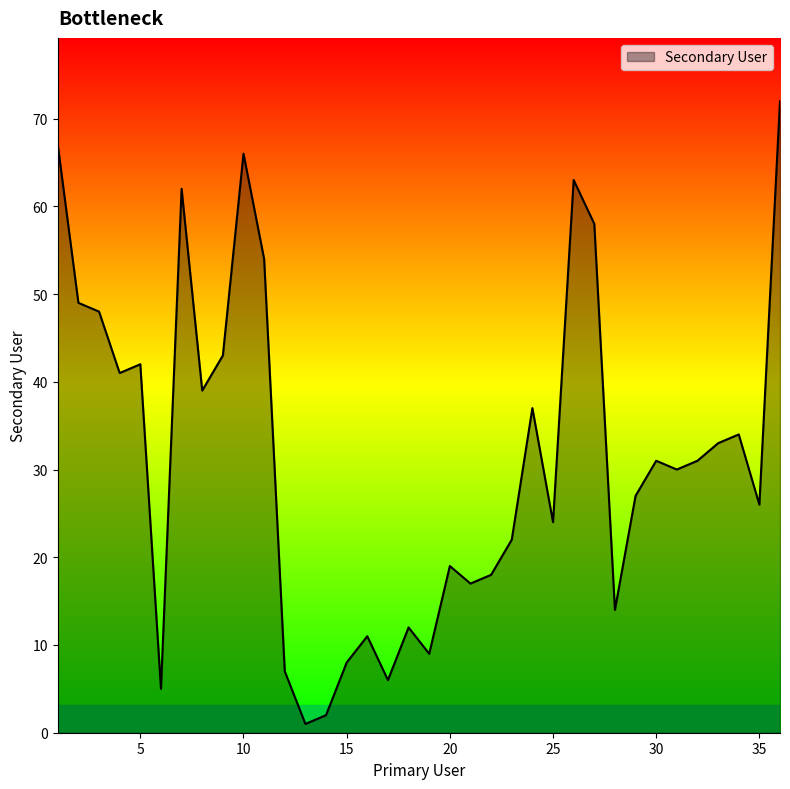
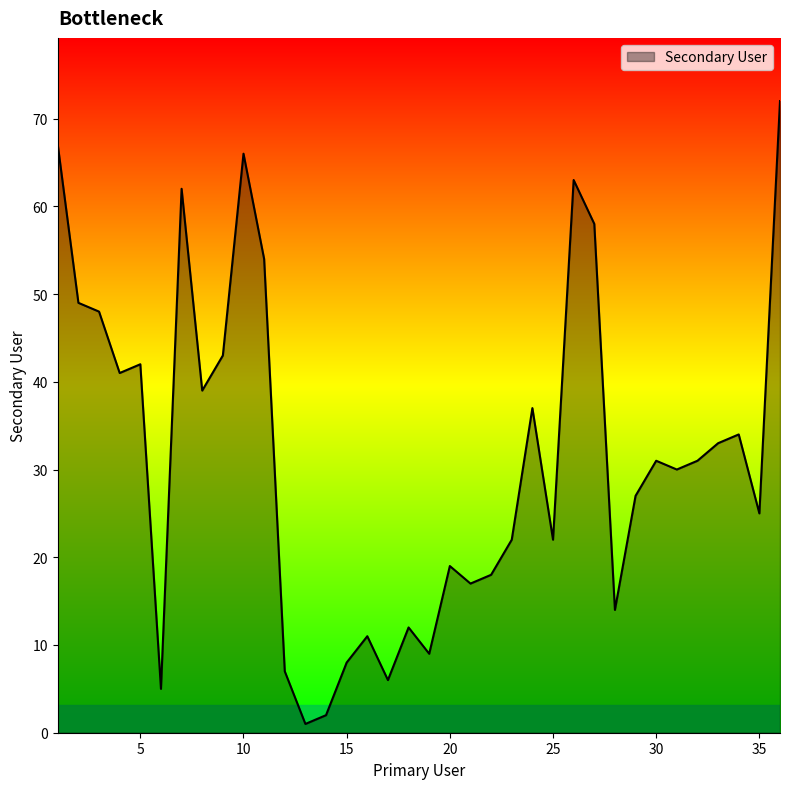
25: 24 -> 22
35: 26 -> 25
